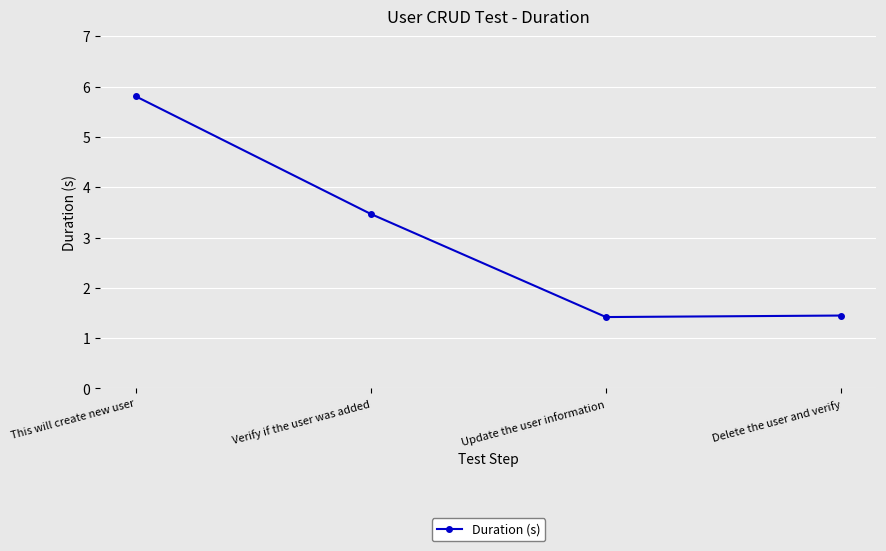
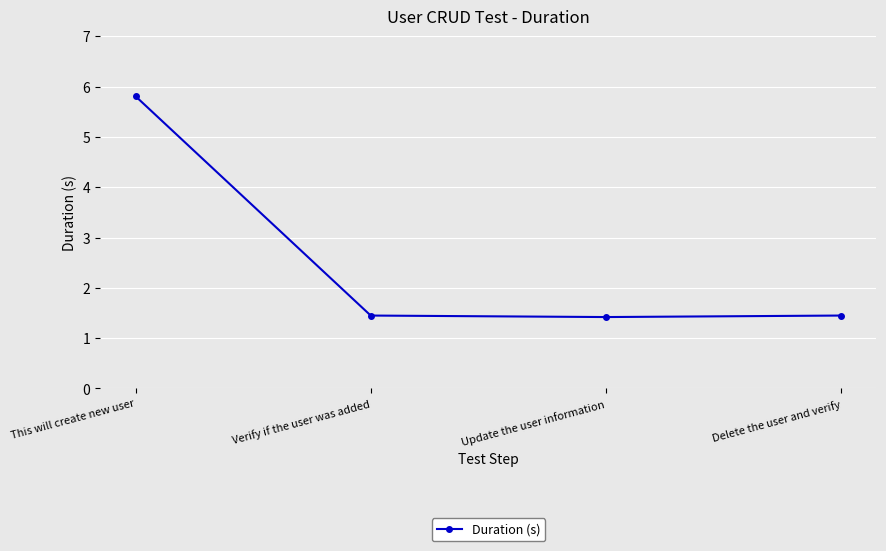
Verify if the user was added: 3.5 -> 1.5
